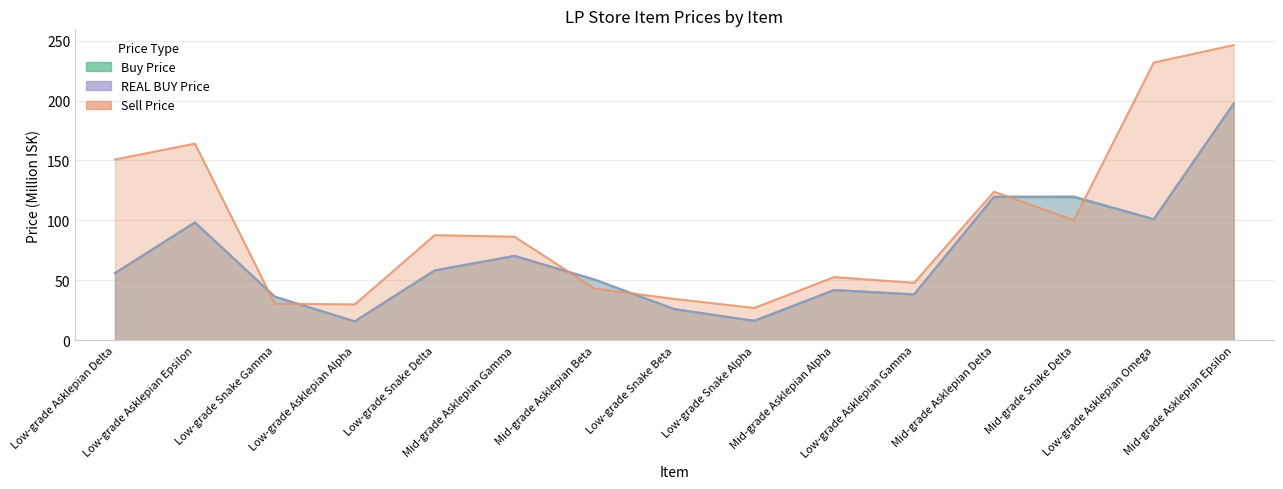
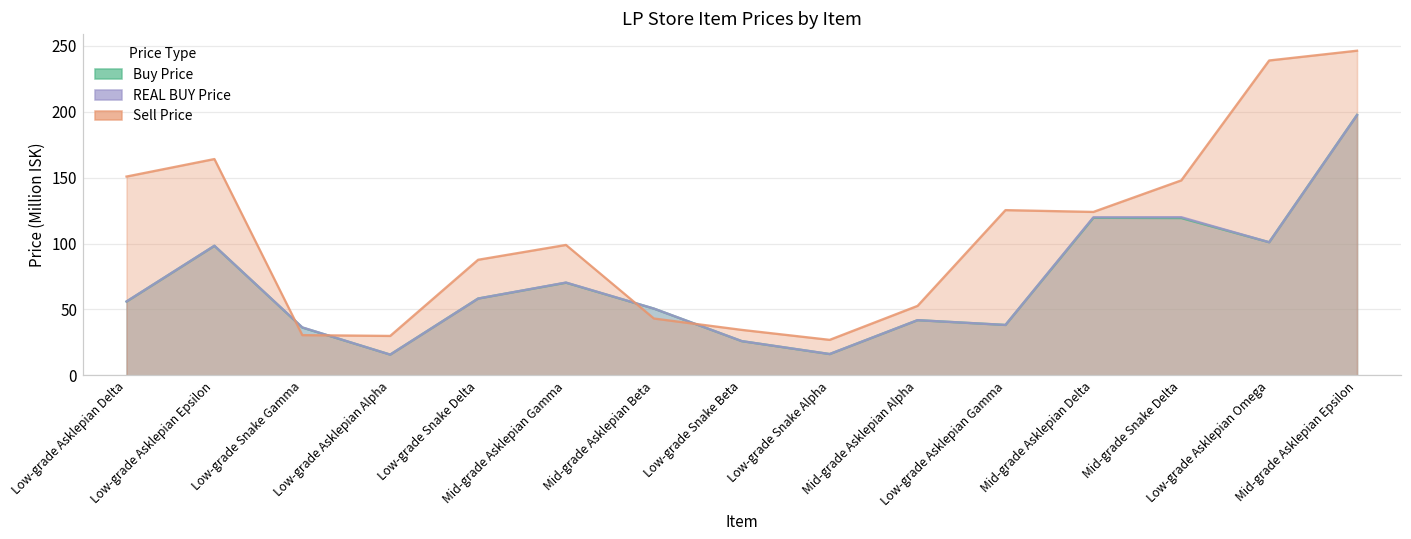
Sell Price, Mid-grade Asklepian Gamma: 86 -> 99
Sell Price, Low-grade Asklepian Gamma: 48 -> 125
Sell Price, Mid-grade Snake Delta: 100 -> 148
Sell Price, Low-grade Asklepian Omega: 232 -> 239
